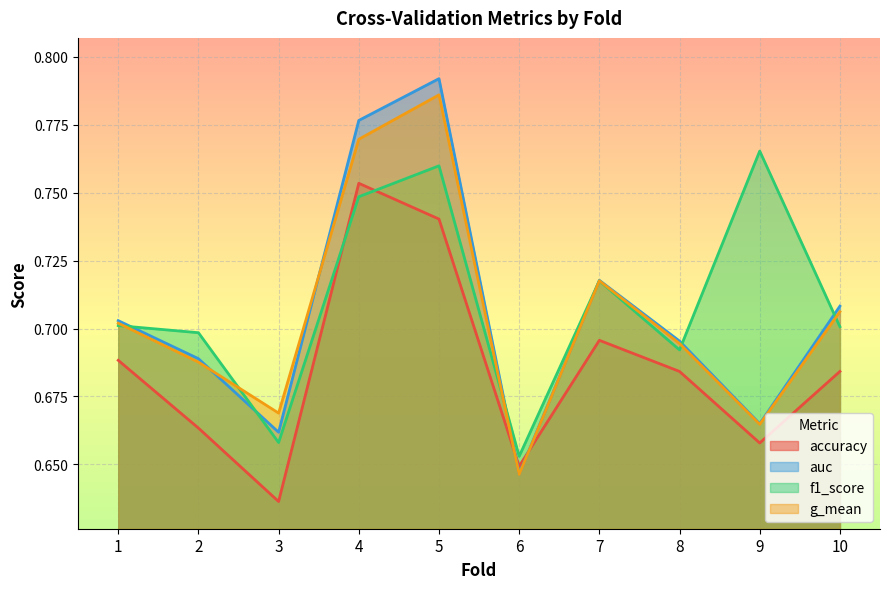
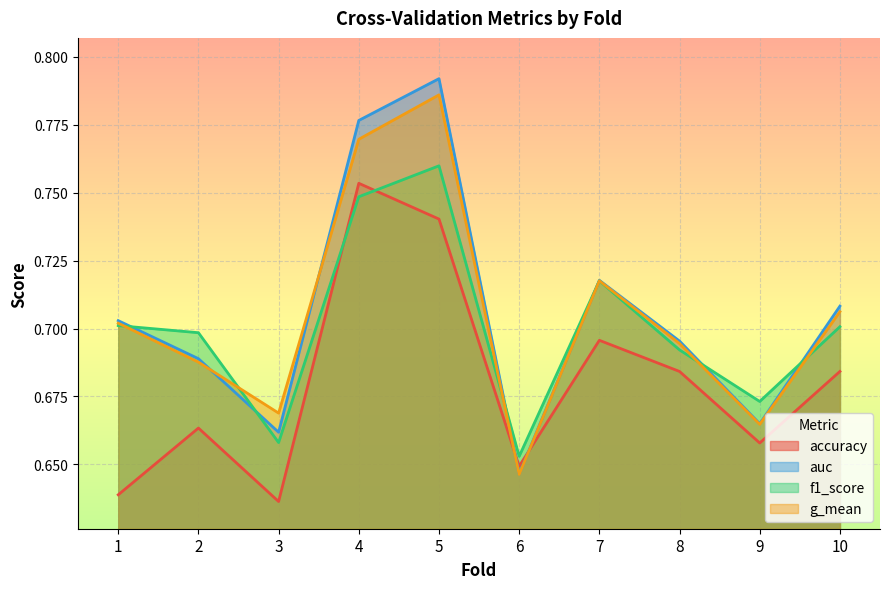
accuracy, 1: 0.688 -> 0.639
f1_score, 9: 0.765 -> 0.673
